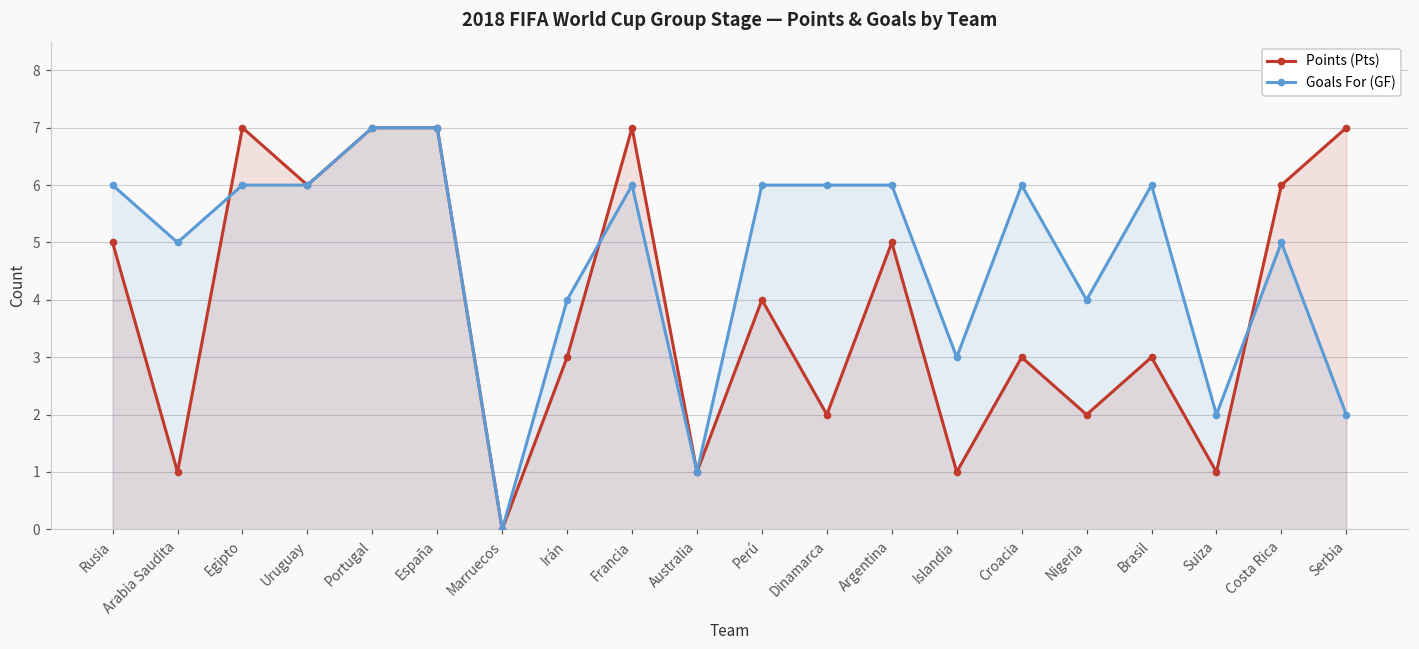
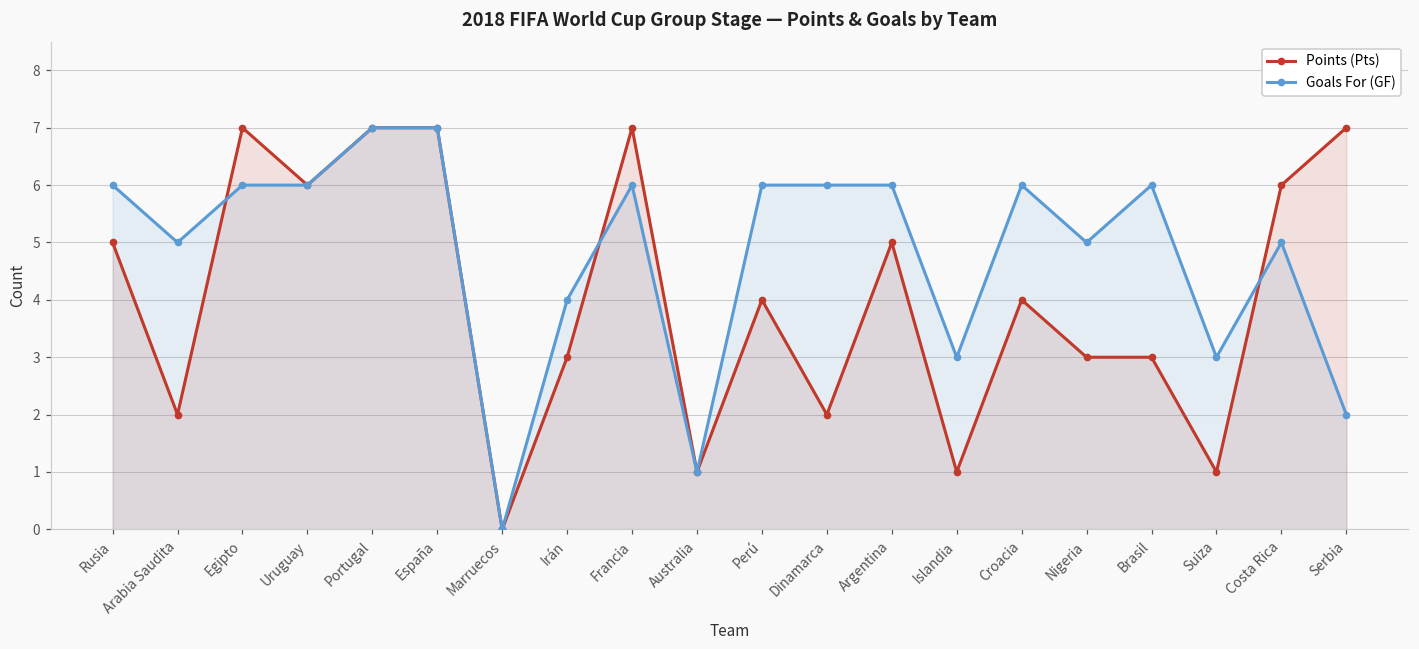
Points (Pts), Arabia Saudita: 1 -> 2
Points (Pts), Croacia: 3 -> 4
Points (Pts), Nigeria: 2 -> 3
Goals For (GF), Nigeria: 4 -> 5
Goals For (GF), Suiza: 2 -> 3
